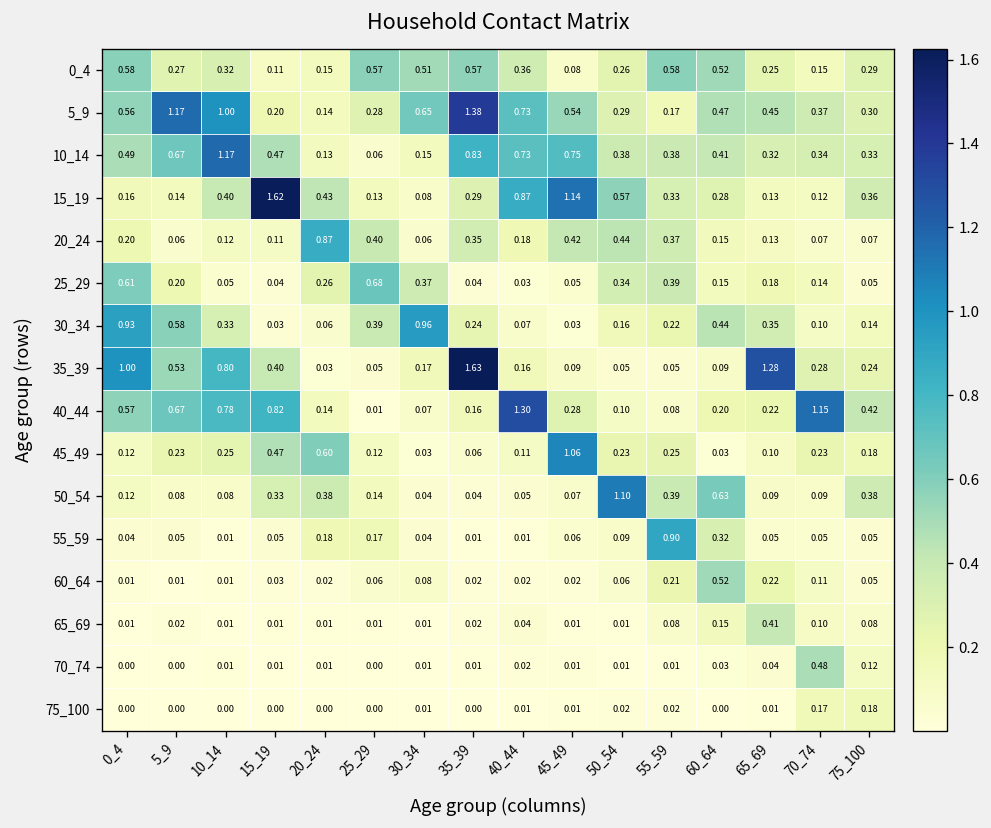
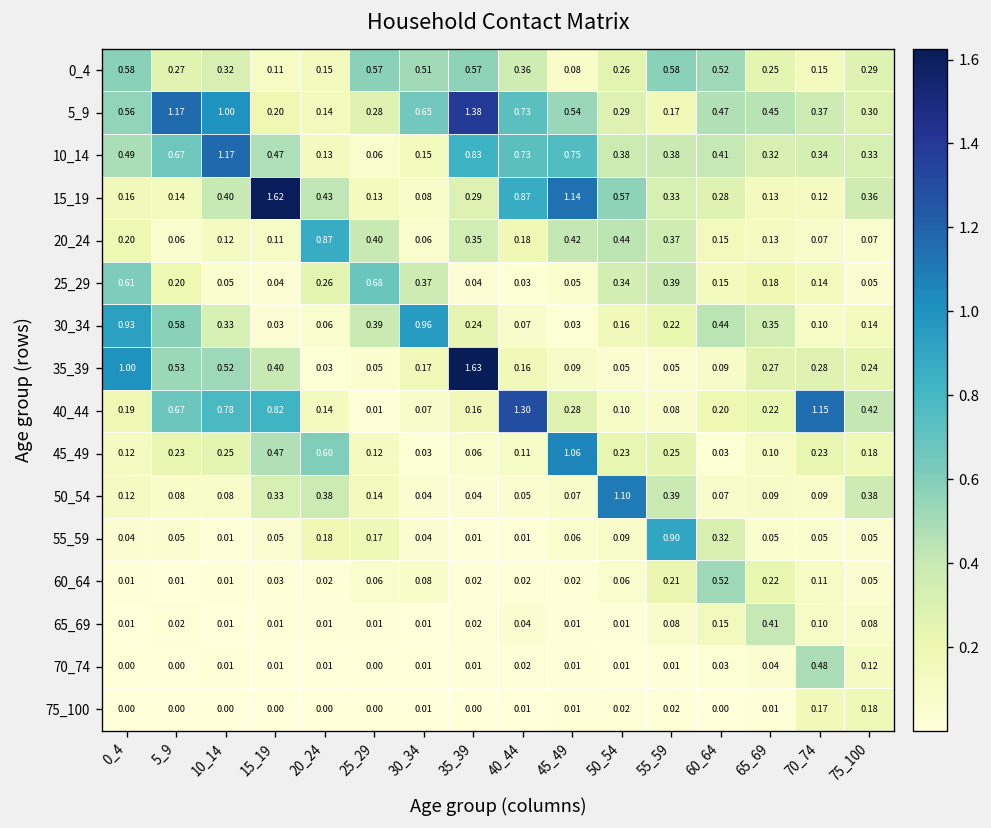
35_39, 10_14: 0.80 -> 0.52
35_39, 65_69: 1.28 -> 0.27
40_44, 0_4: 0.57 -> 0.19
50_54, 60_64: 0.63 -> 0.07
